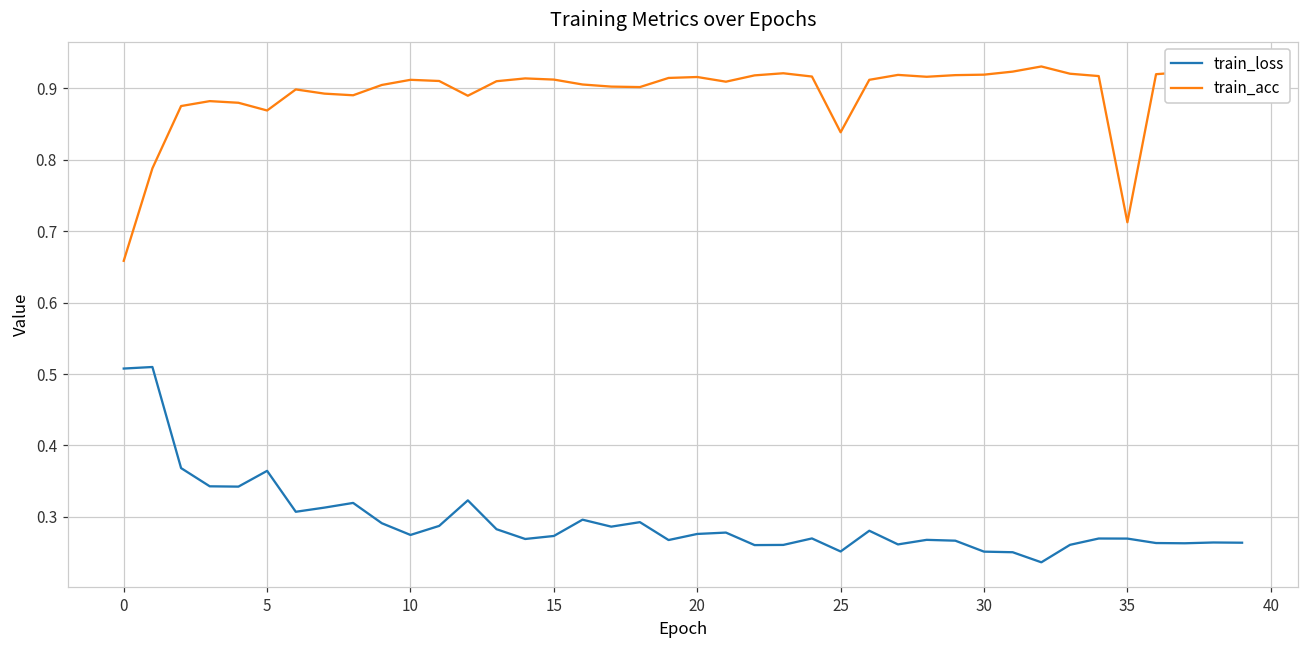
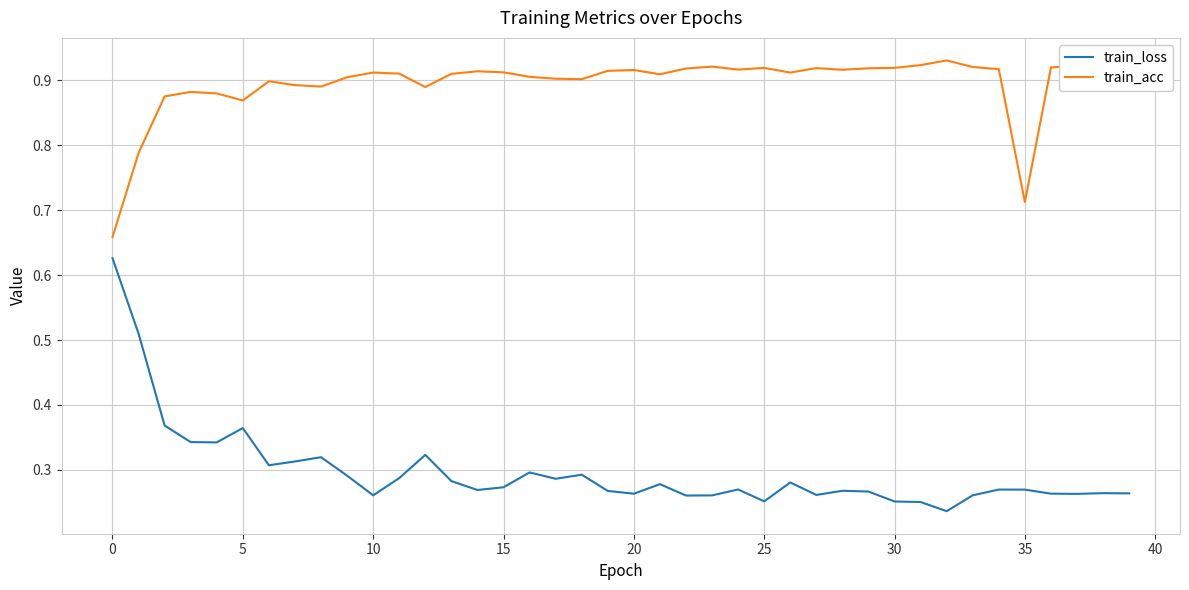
train_loss, 0: 0.51 -> 0.63
train_loss, 10: 0.27 -> 0.26
train_loss, 20: 0.28 -> 0.26
train_acc, 25: 0.84 -> 0.92
